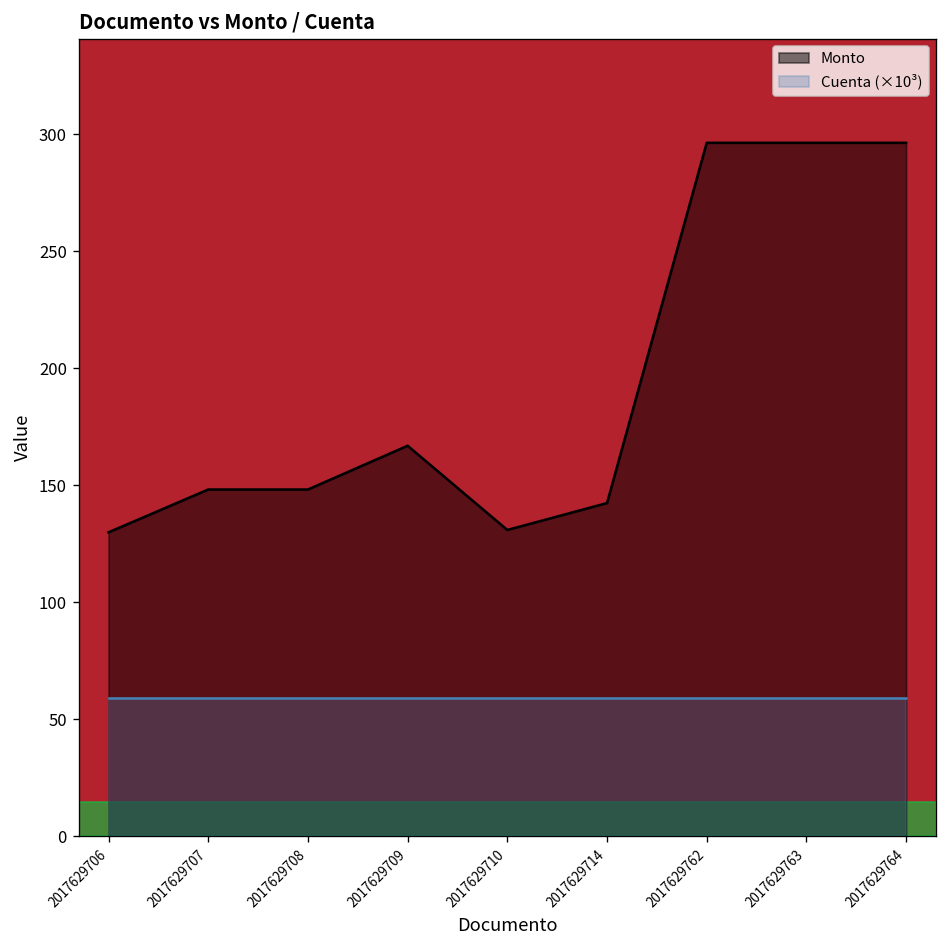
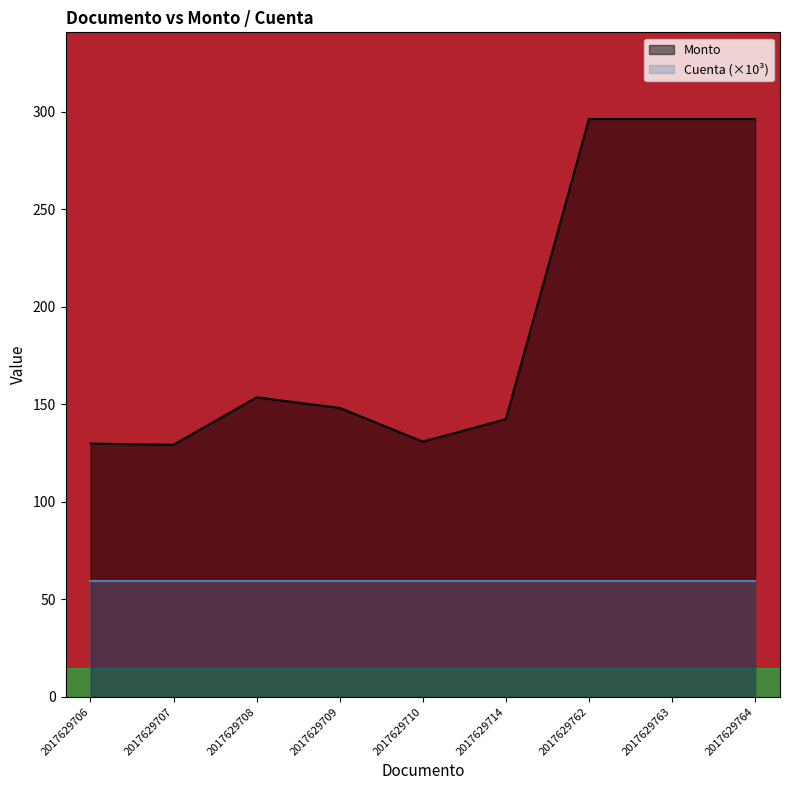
Monto, 2017629707: 148 -> 129
Monto, 2017629708: 148 -> 154
Monto, 2017629709: 167 -> 148
